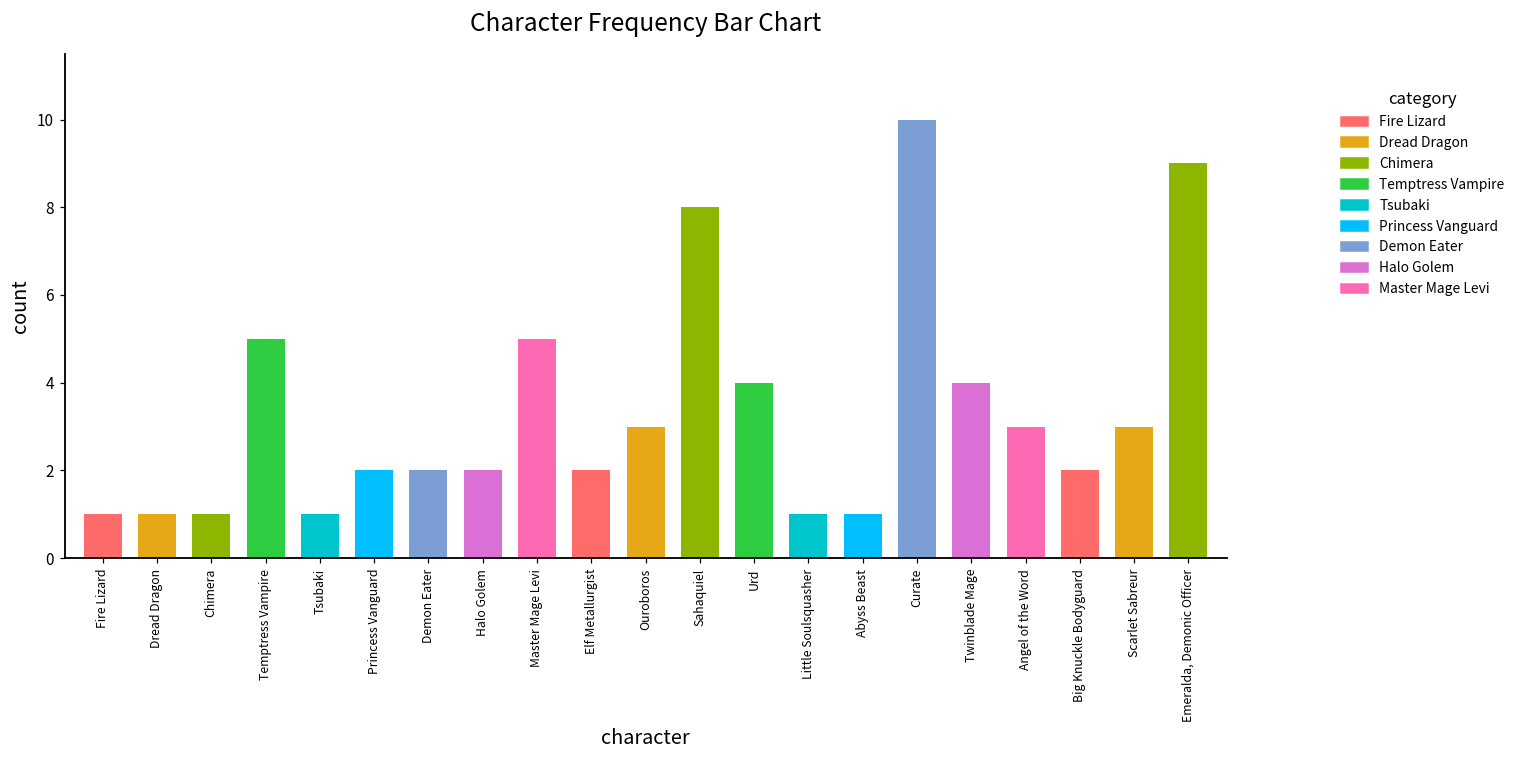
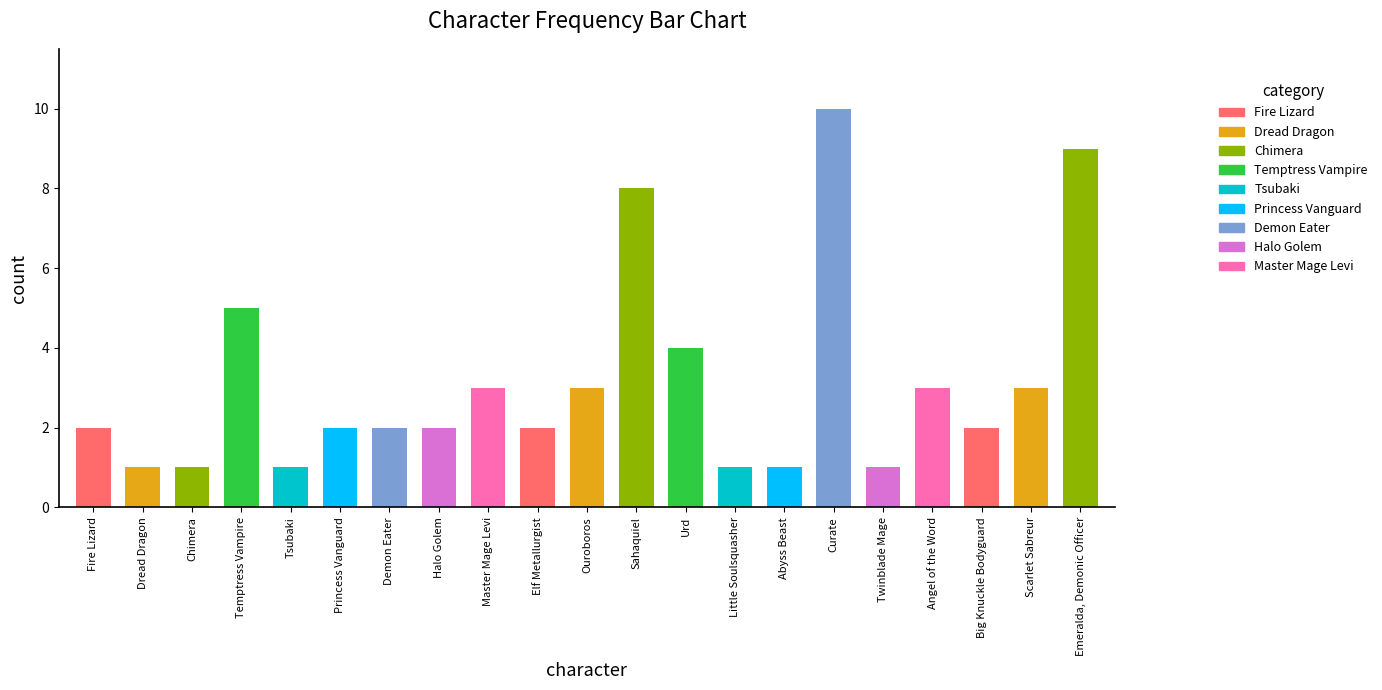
Fire Lizard: 1 -> 2
Master Mage Levi: 5 -> 3
Twinblade Mage: 4 -> 1
